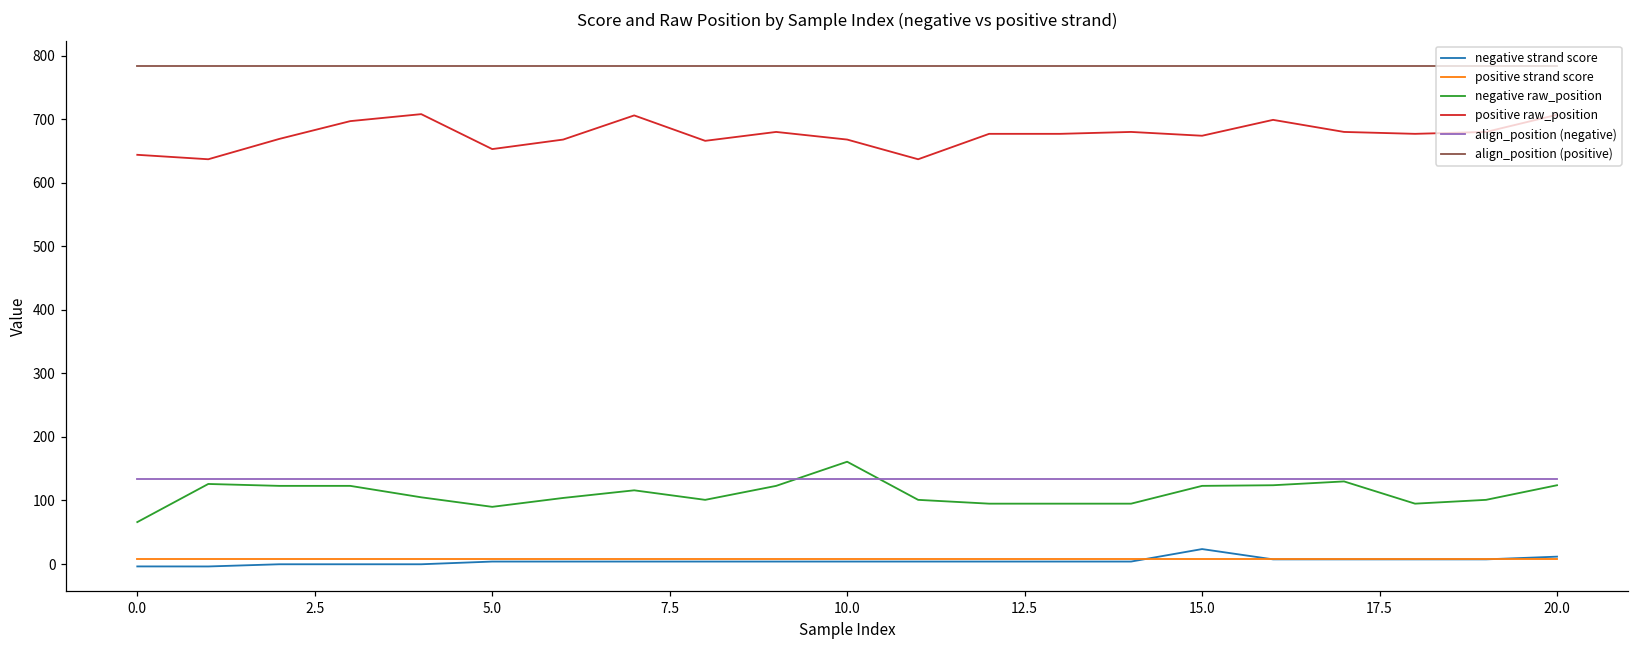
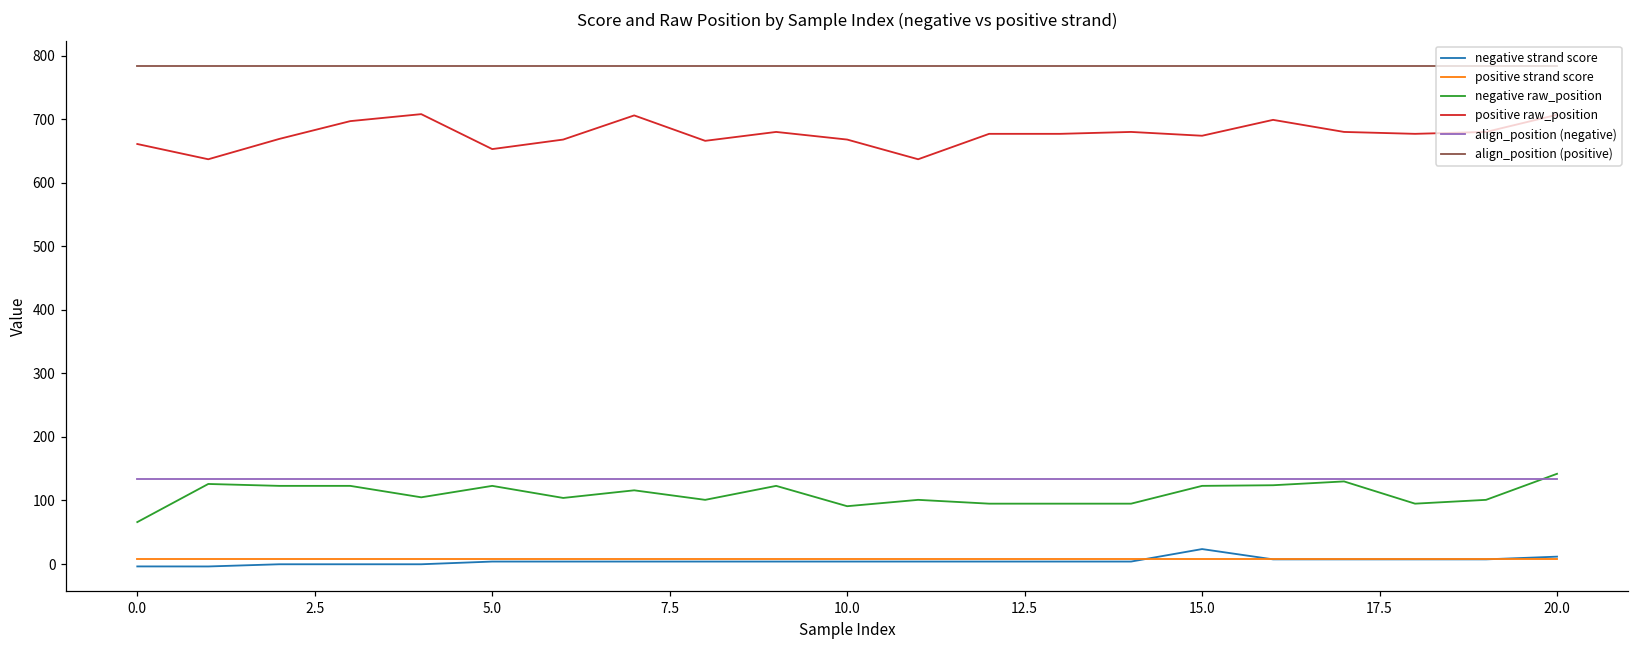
positive raw_position, 0.0: 640 -> 660
negative raw_position, 5.0: 90 -> 120
negative raw_position, 10.0: 160 -> 90
negative raw_position, 20.0: 120 -> 140
